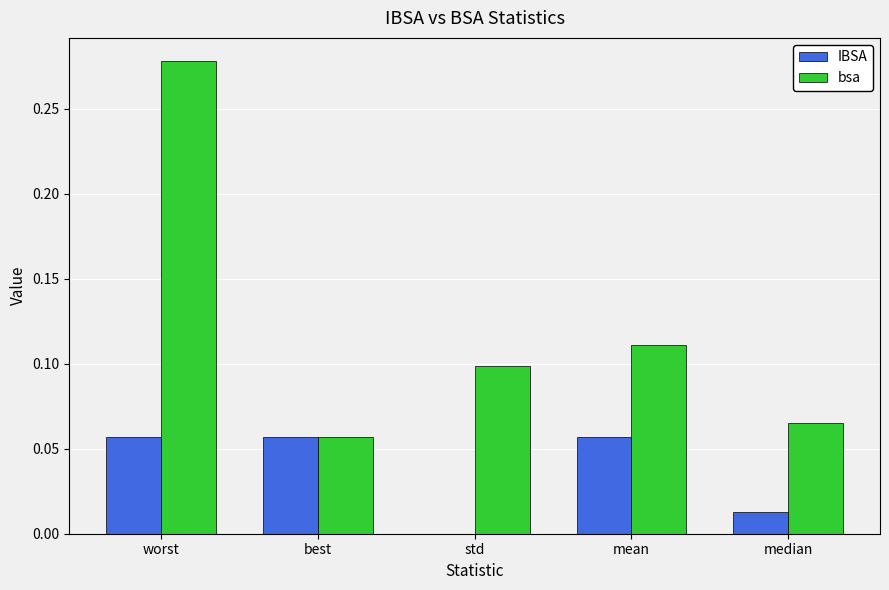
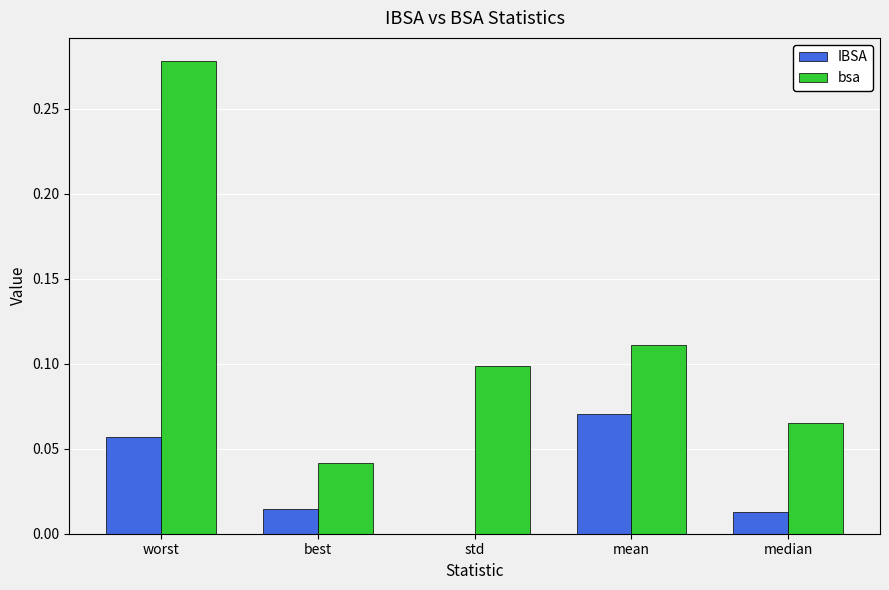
IBSA, best: 0.057 -> 0.014
bsa, best: 0.057 -> 0.042
IBSA, mean: 0.057 -> 0.071
